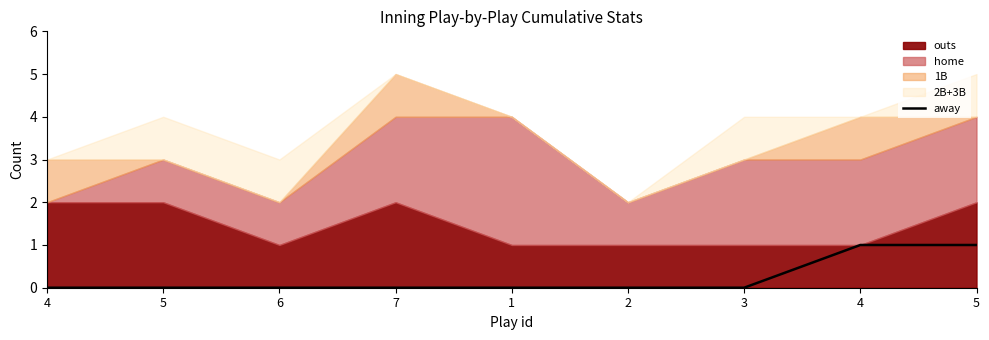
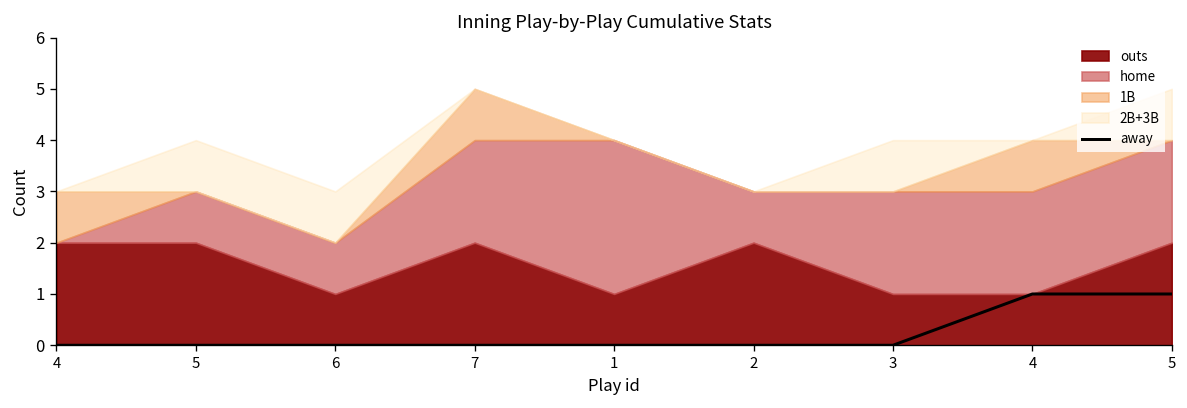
outs, 2: 1 -> 2
